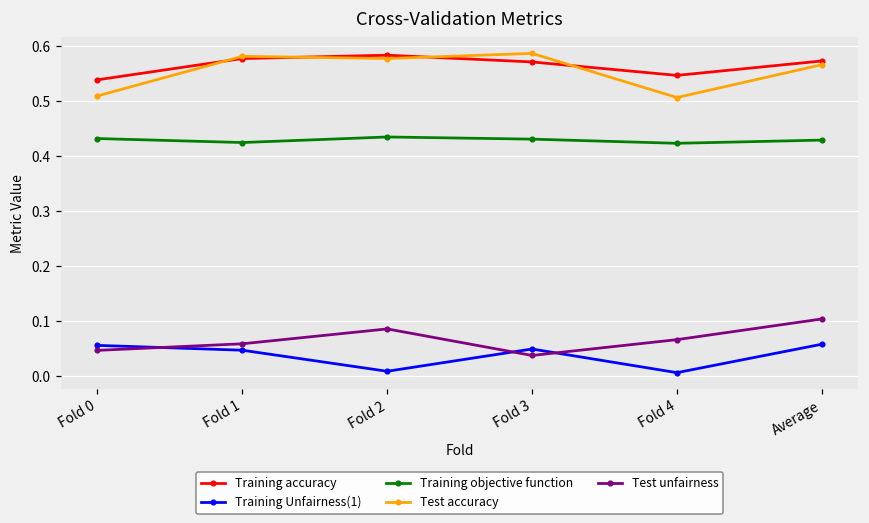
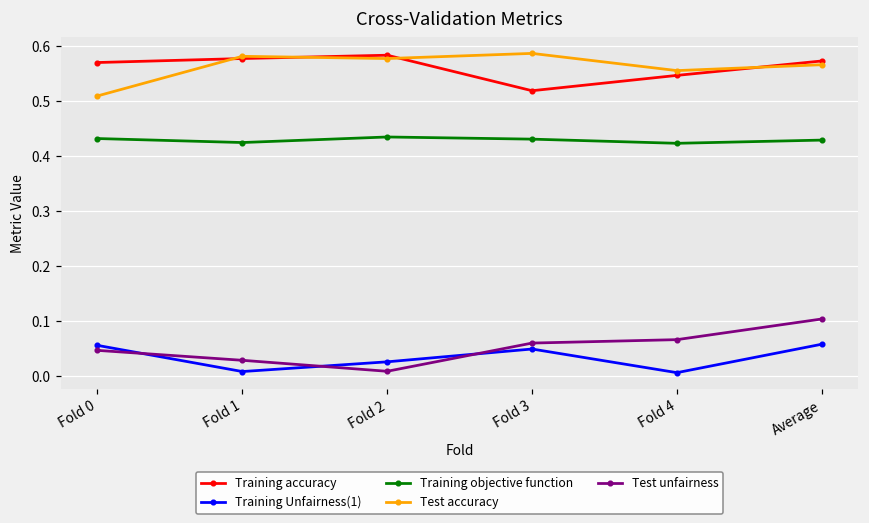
Training accuracy, Fold 0: 0.54 -> 0.57
Training Unfairness(1), Fold 1: 0.05 -> 0.01
Test unfairness, Fold 1: 0.06 -> 0.03
Training Unfairness(1), Fold 2: 0.01 -> 0.03
Test unfairness, Fold 2: 0.09 -> 0.01
Training accuracy, Fold 3: 0.57 -> 0.52
Test unfairness, Fold 3: 0.04 -> 0.06
Test accuracy, Fold 4: 0.51 -> 0.56
